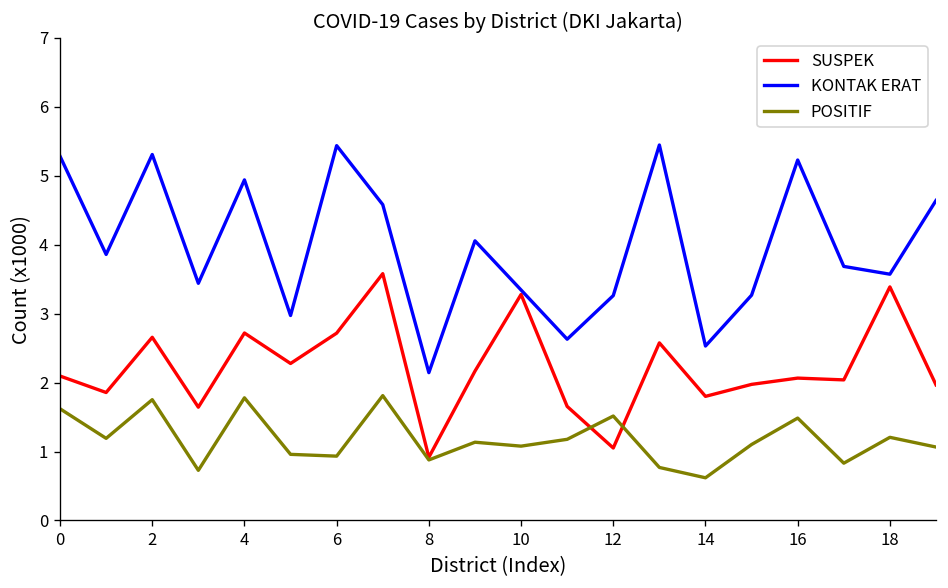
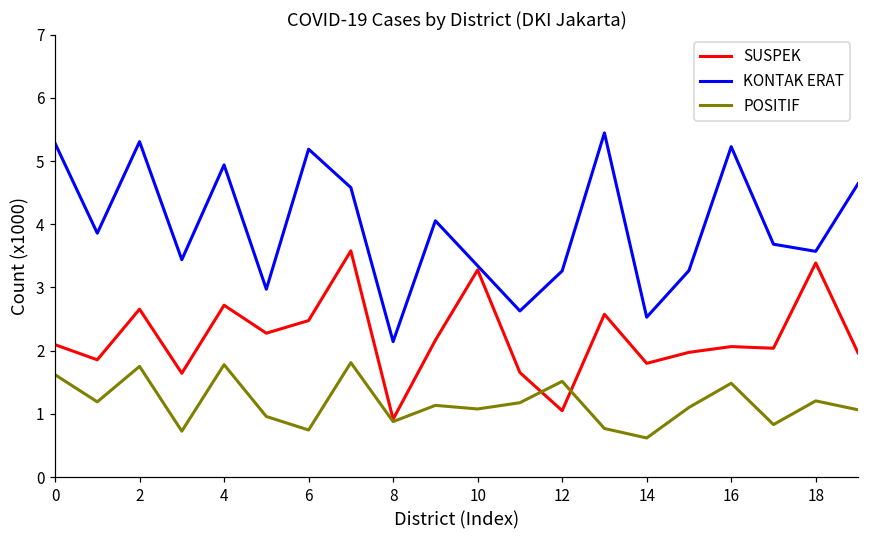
SUSPEK, 6: 2.7 -> 2.5
KONTAK ERAT, 6: 5.4 -> 5.2
POSITIF, 6: 0.9 -> 0.7
